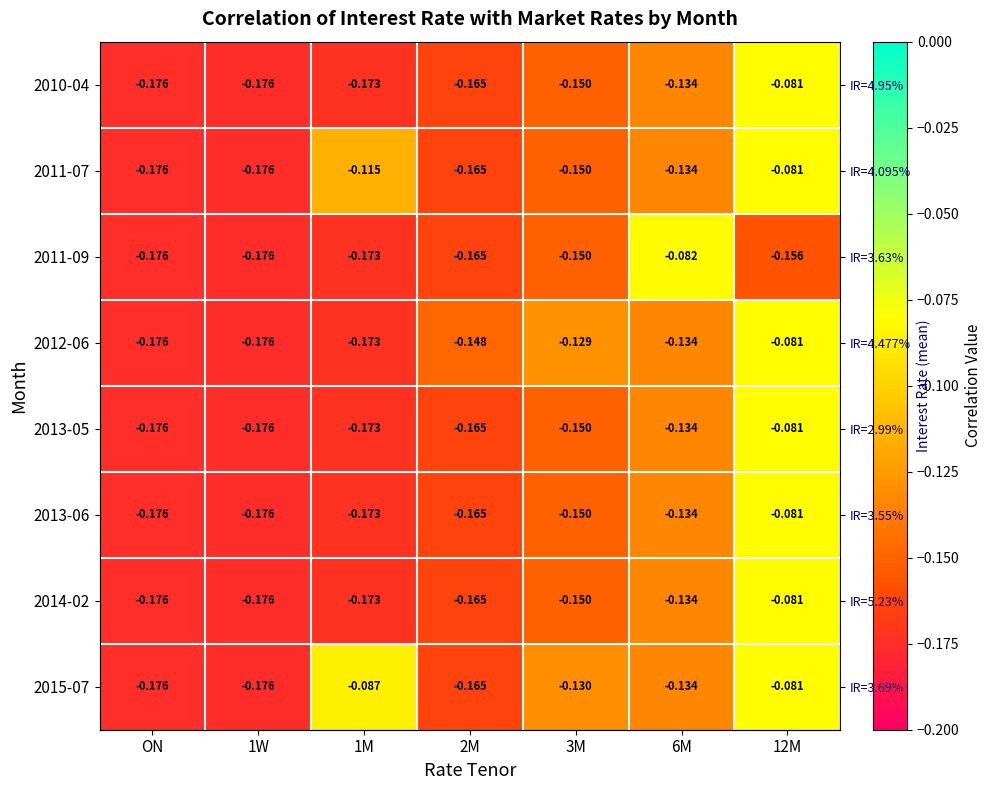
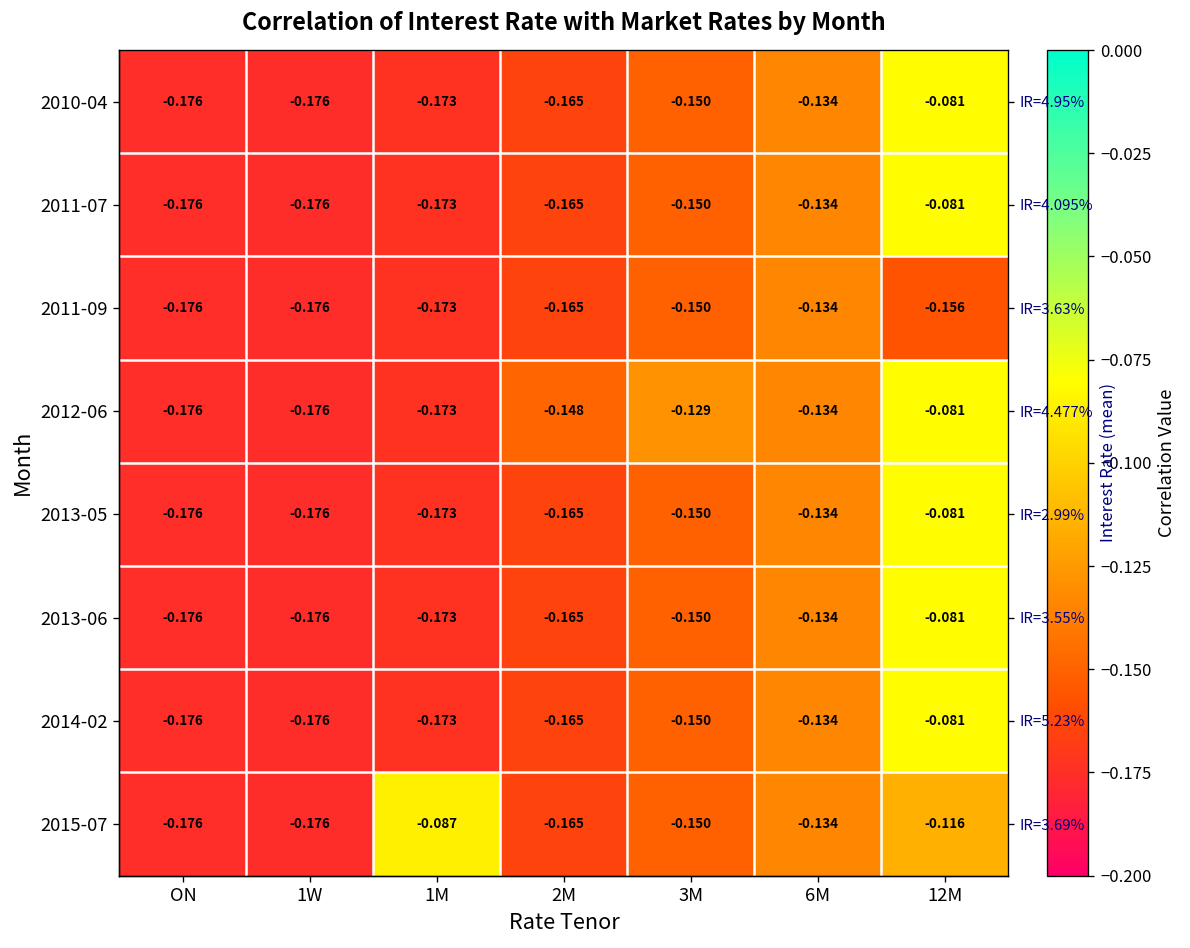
2011-07, 1M: -0.115 -> -0.173
2011-09, 6M: -0.082 -> -0.134
2015-07, 3M: -0.130 -> -0.150
2015-07, 12M: -0.081 -> -0.116
